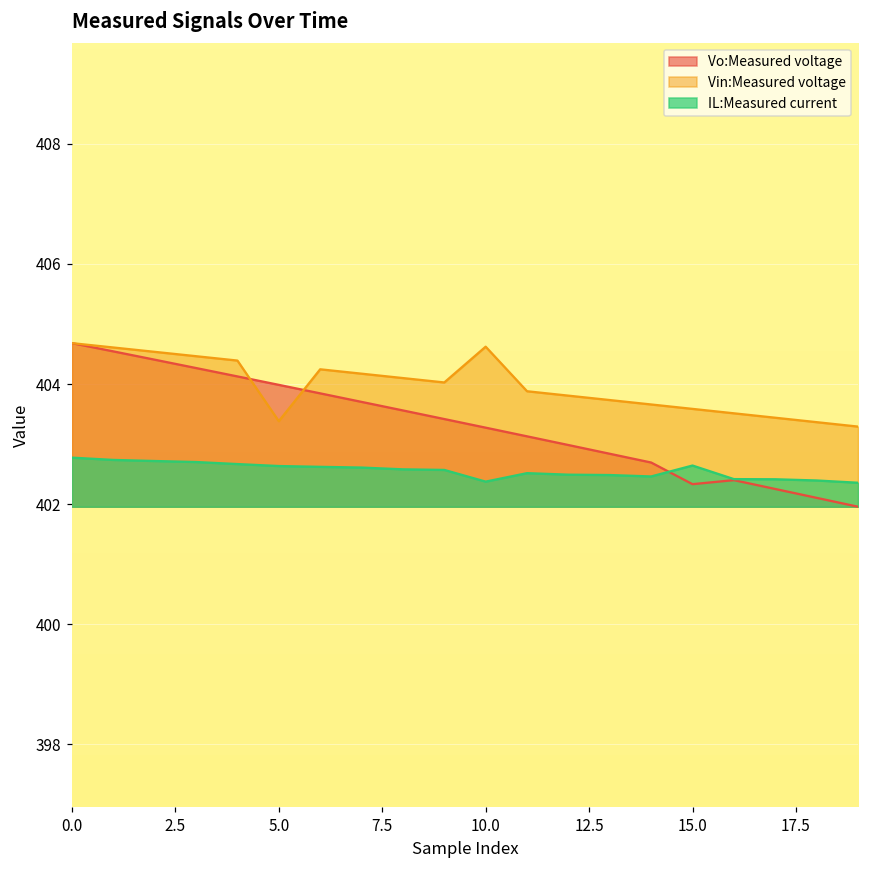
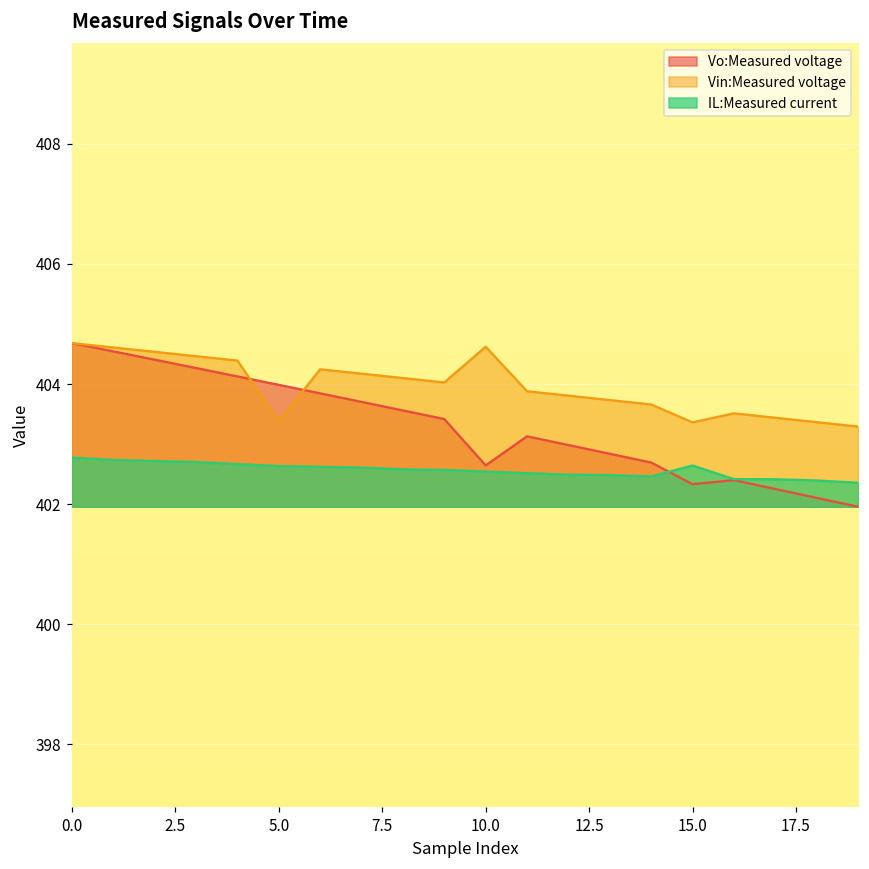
Vo:Measured voltage, 10.0: 403.3 -> 402.6
IL:Measured current, 10.0: 402.4 -> 402.5
Vin:Measured voltage, 15.0: 403.6 -> 403.4
